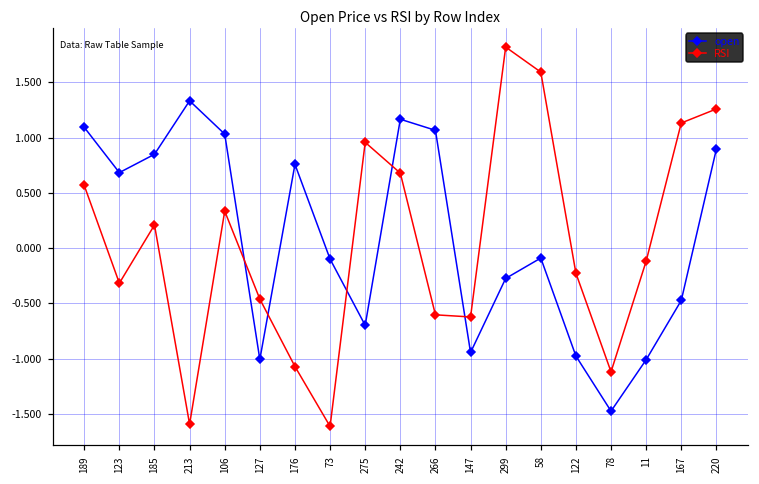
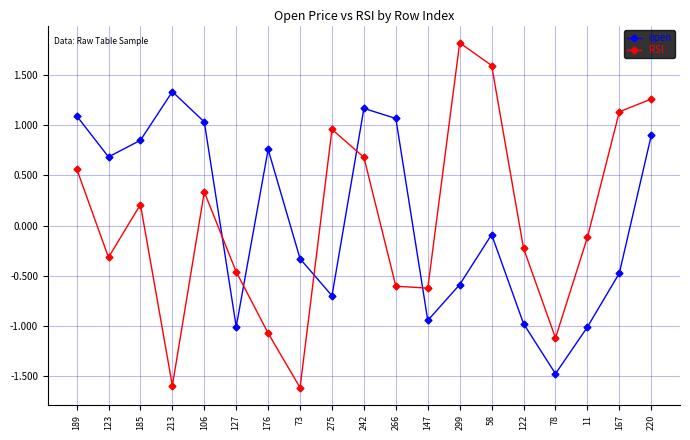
open, 73: -0.10 -> -0.33
open, 299: -0.27 -> -0.59
